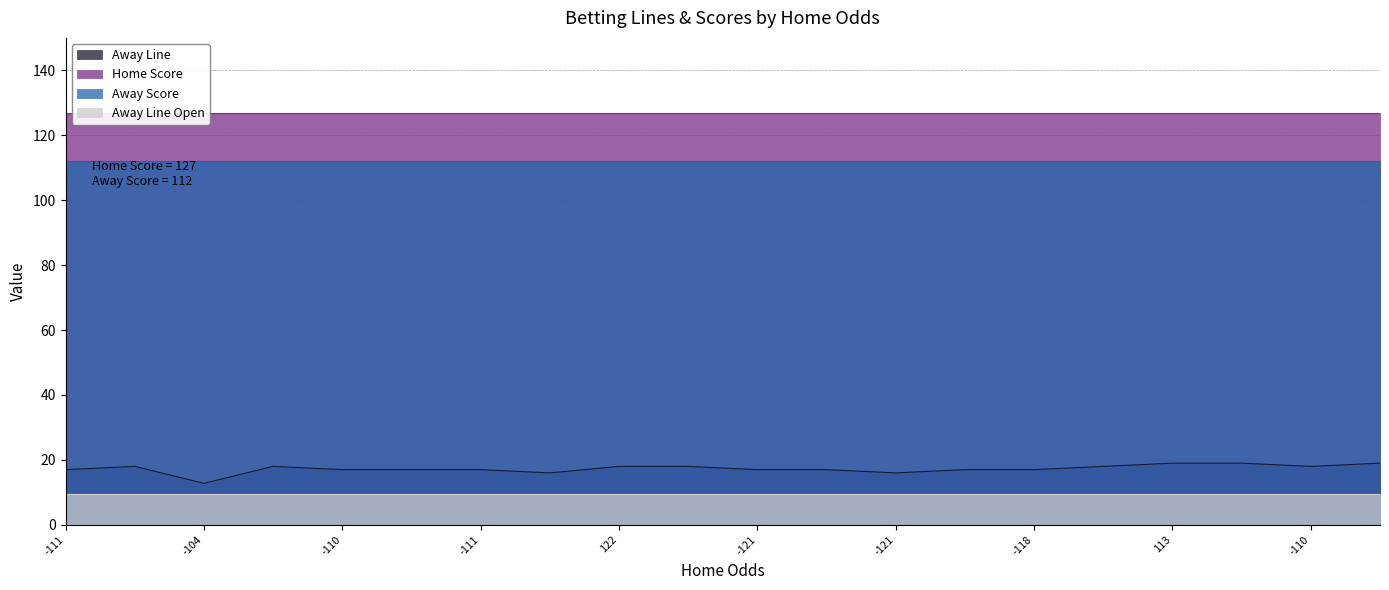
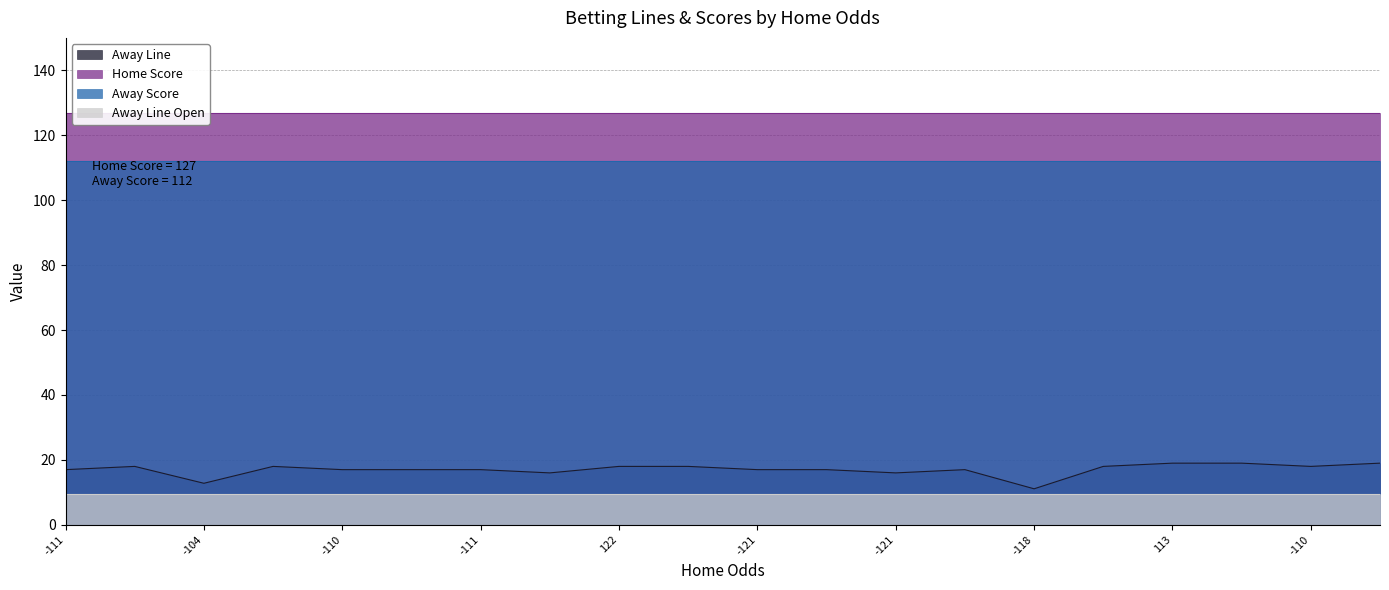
Away Line, -118: 17 -> 11
